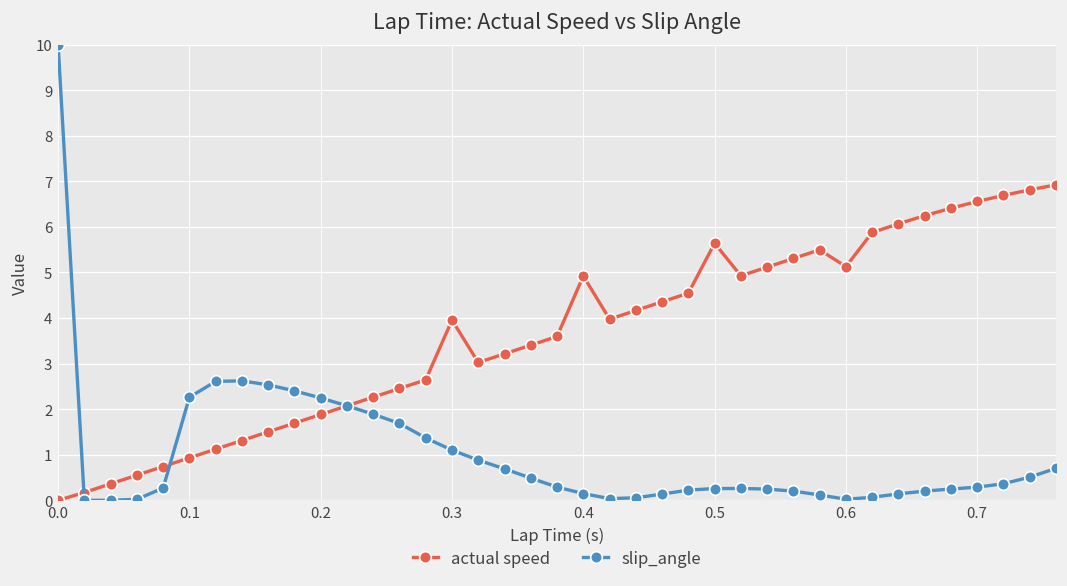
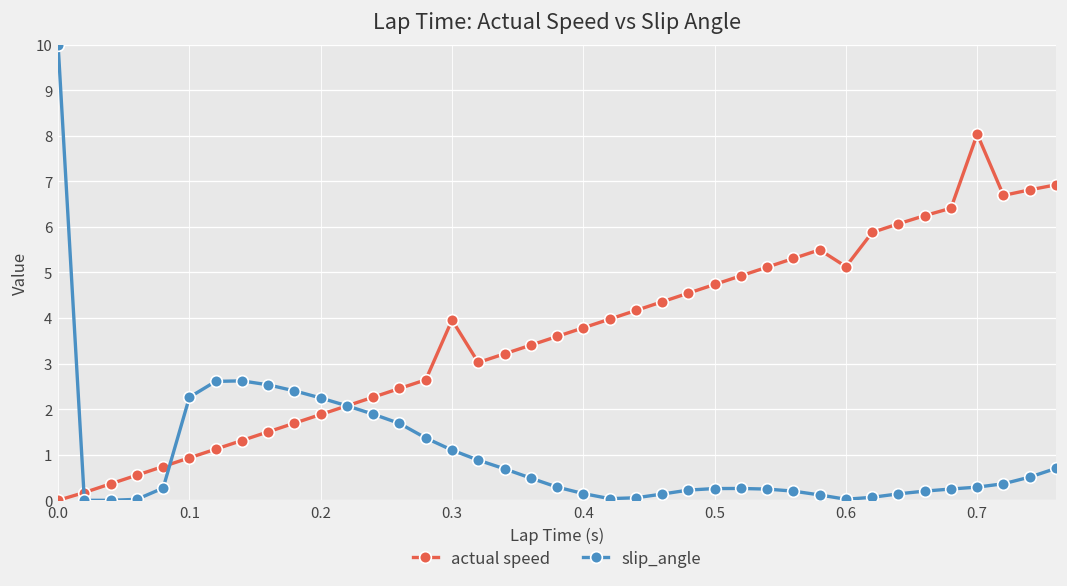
actual speed, 0.4: 4.9 -> 3.8
actual speed, 0.5: 5.6 -> 4.7
actual speed, 0.7: 6.6 -> 8.0
